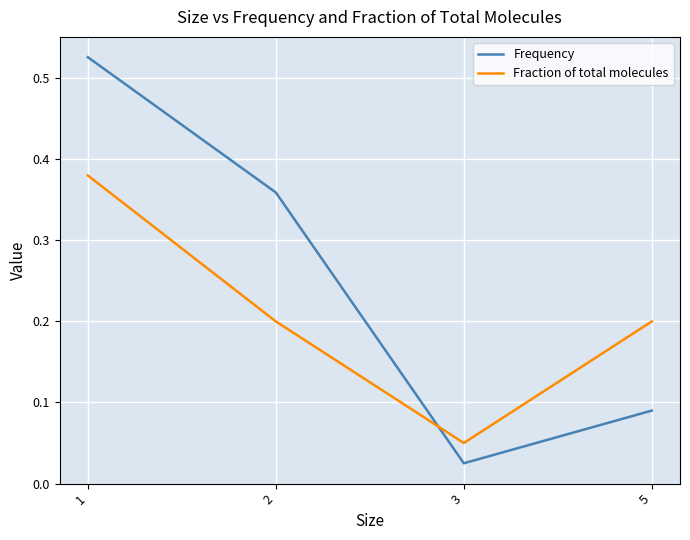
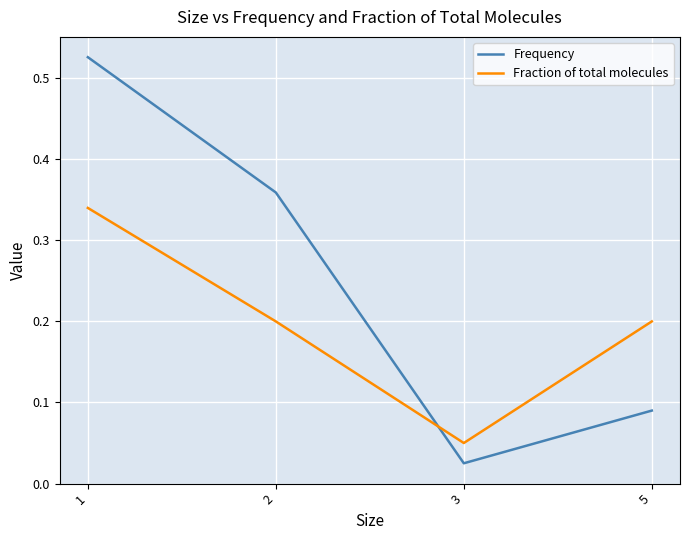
Fraction of total molecules, 1: 0.38 -> 0.34
